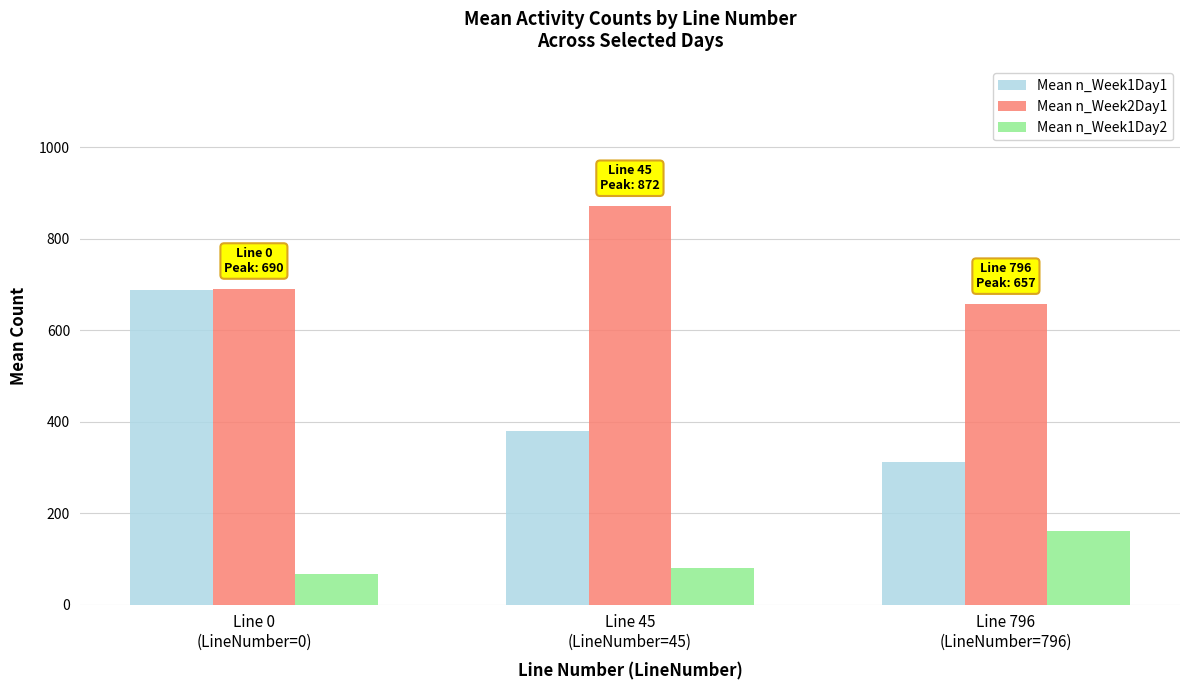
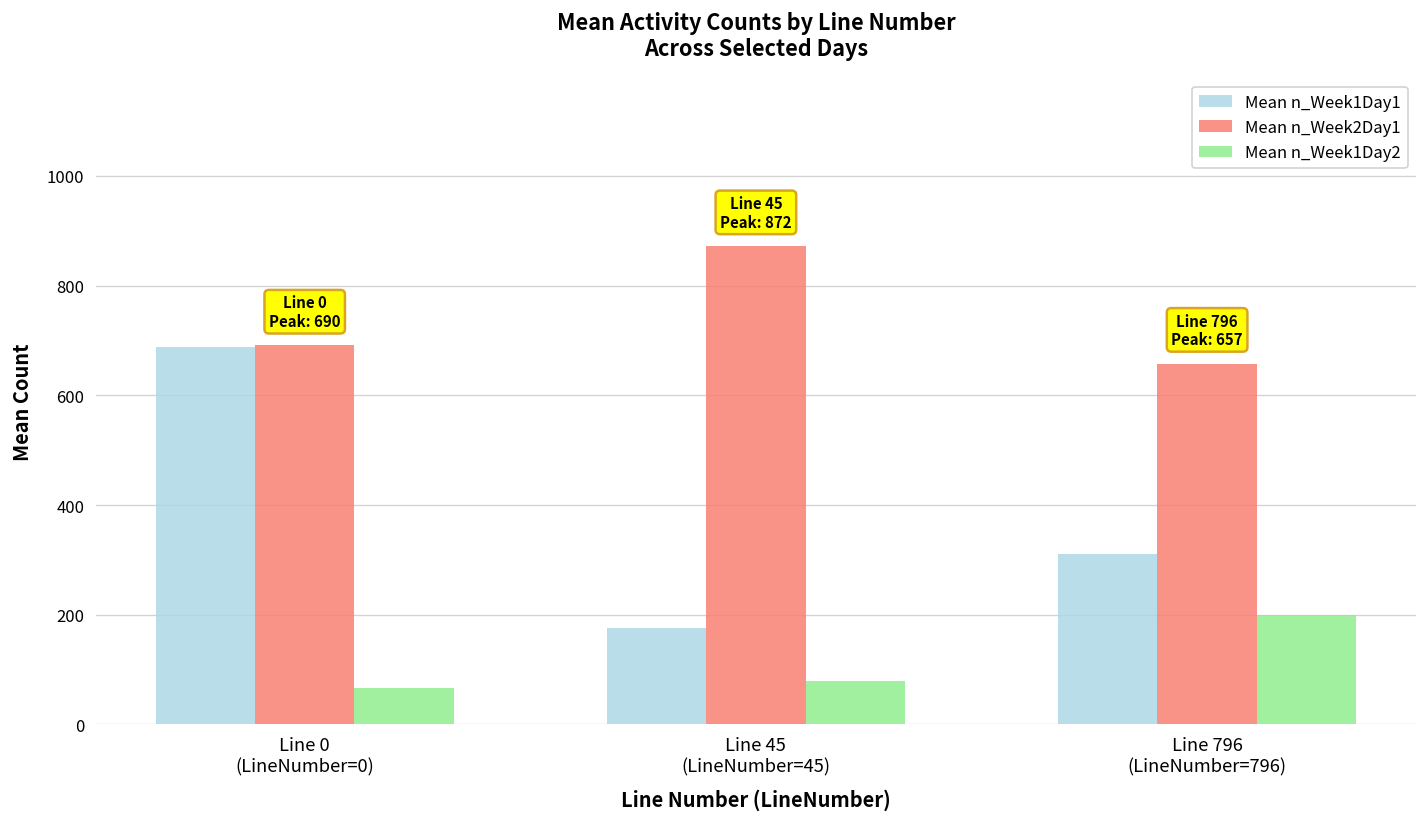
Mean n_Week1Day1, Line 45 (LineNumber=45): 380 -> 180
Mean n_Week1Day2, Line 796 (LineNumber=796): 160 -> 200
